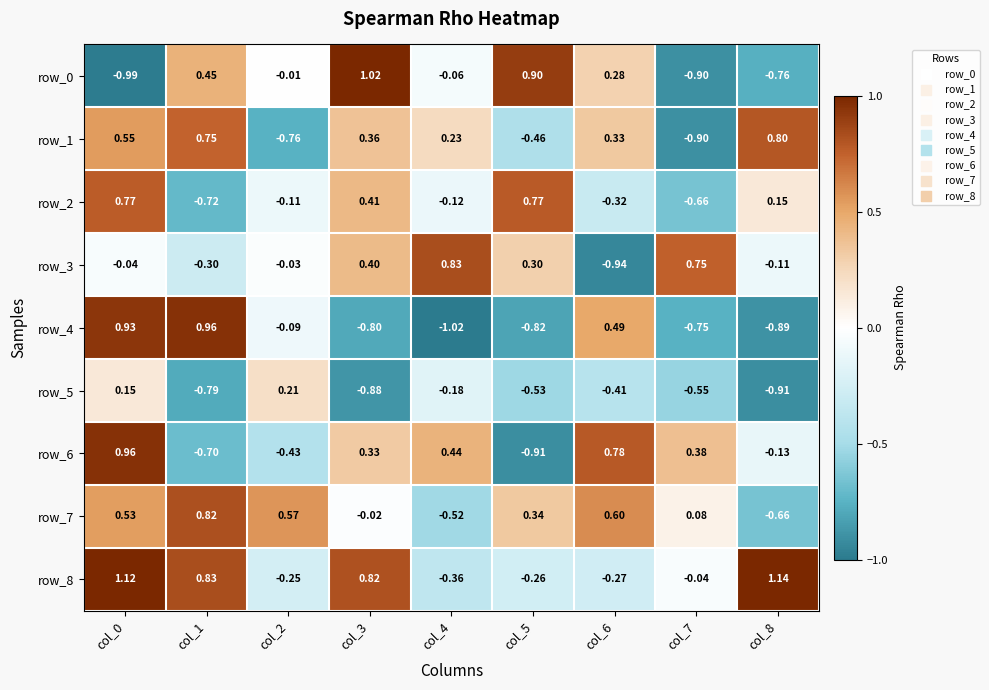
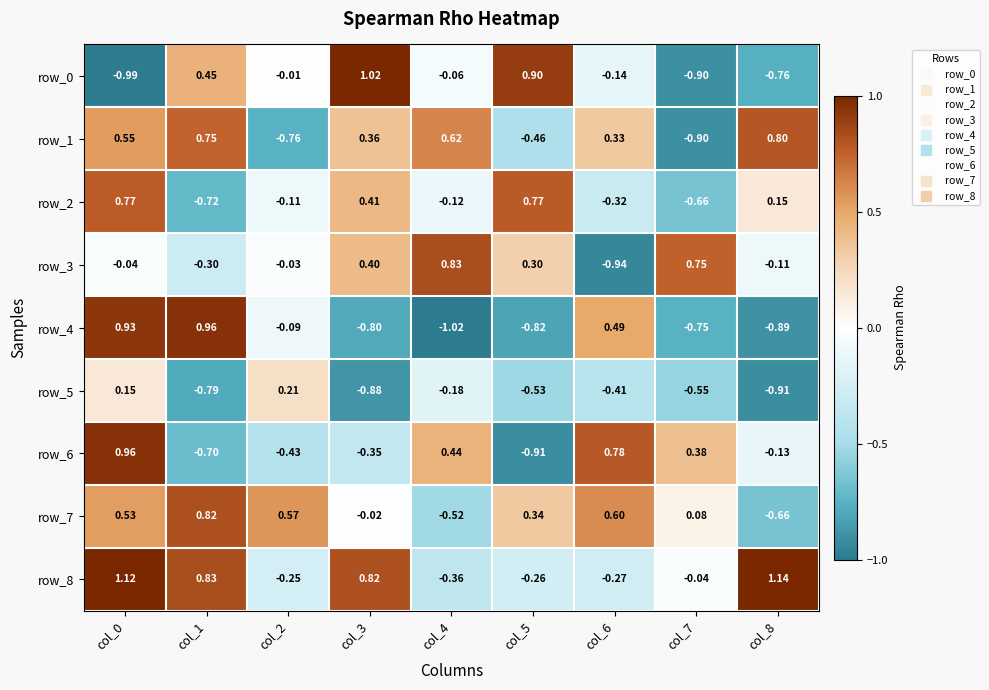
row_0, col_6: 0.28 -> -0.14
row_1, col_4: 0.23 -> 0.62
row_6, col_3: 0.33 -> -0.35
